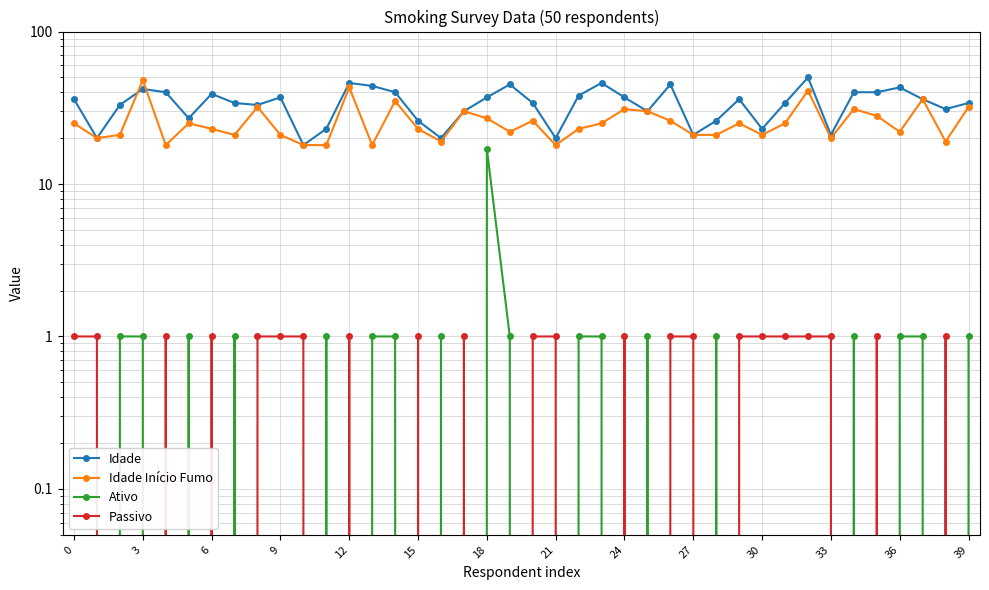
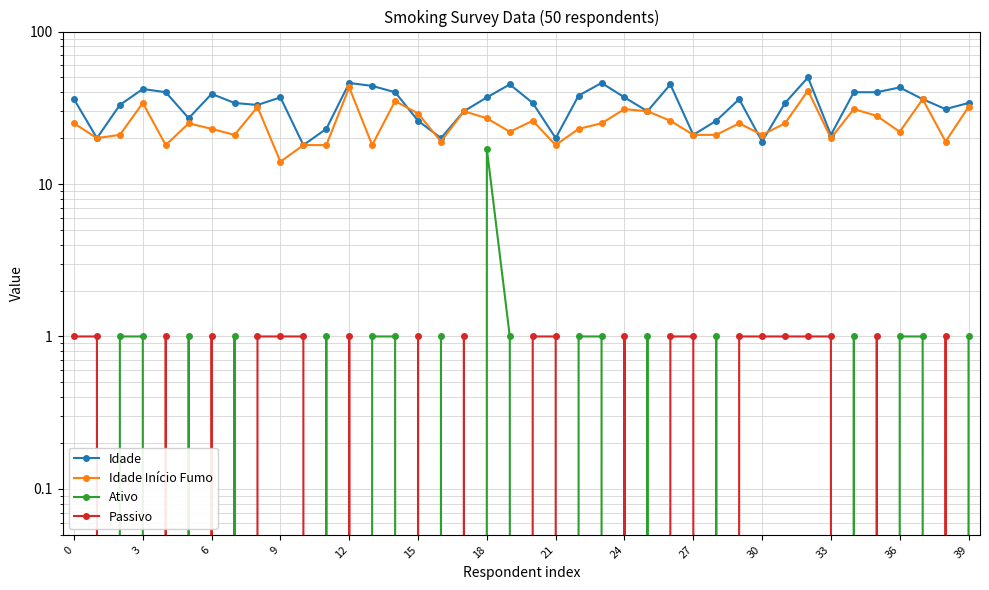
Idade Início Fumo, 3: 48 -> 34
Idade Início Fumo, 9: 21 -> 14
Idade Início Fumo, 15: 23 -> 29
Idade, 30: 23 -> 19
